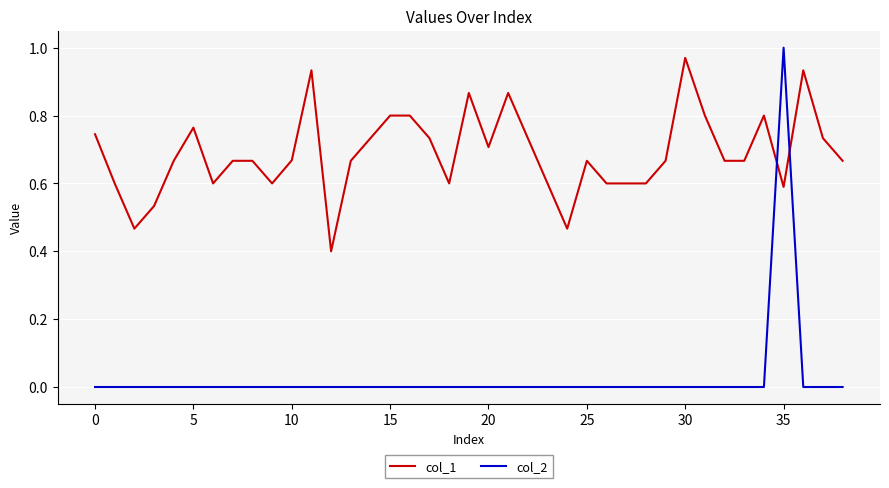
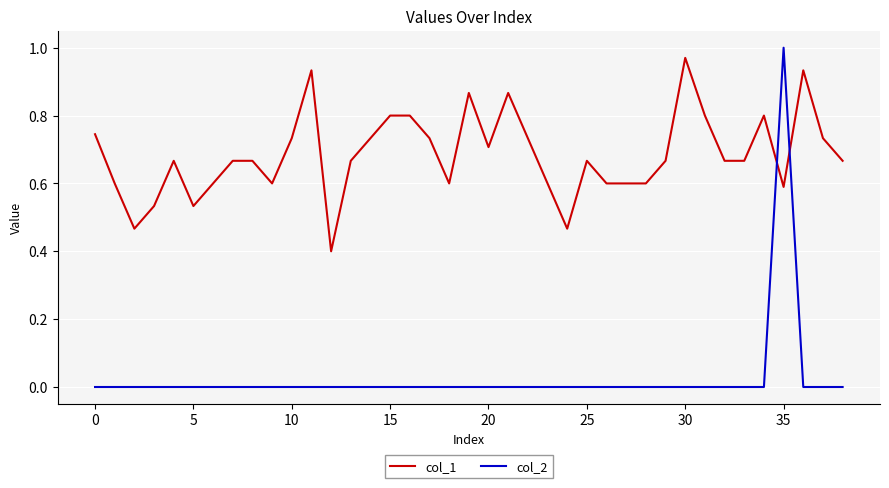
col_1, 5: 0.76 -> 0.53
col_1, 10: 0.67 -> 0.73
